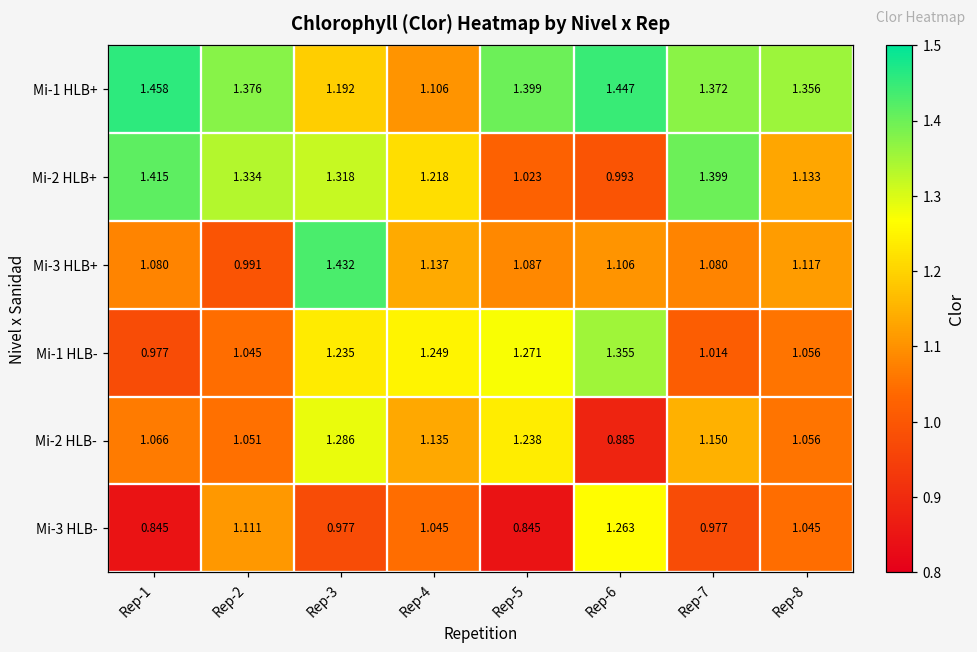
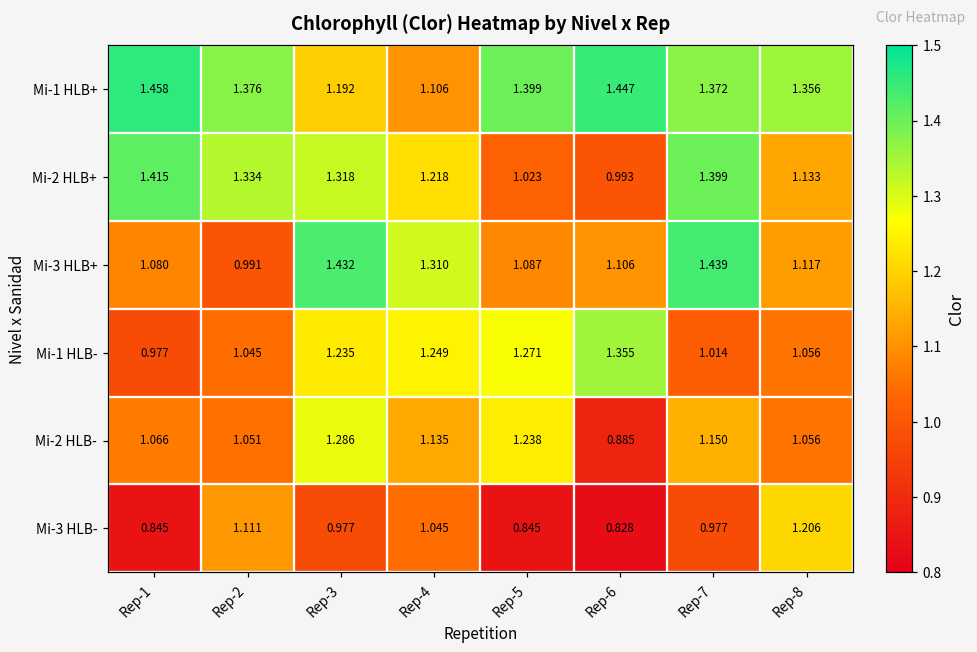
Mi-3 HLB+, Rep-4: 1.137 -> 1.310
Mi-3 HLB+, Rep-7: 1.080 -> 1.439
Mi-3 HLB-, Rep-6: 1.263 -> 0.828
Mi-3 HLB-, Rep-8: 1.045 -> 1.206
